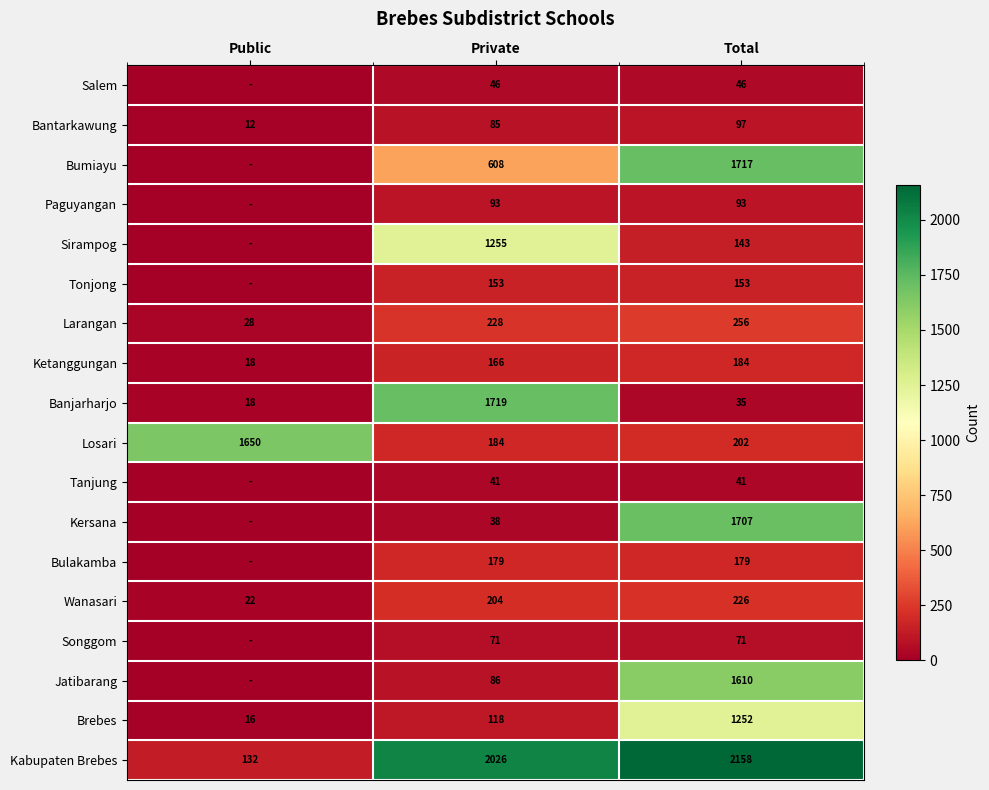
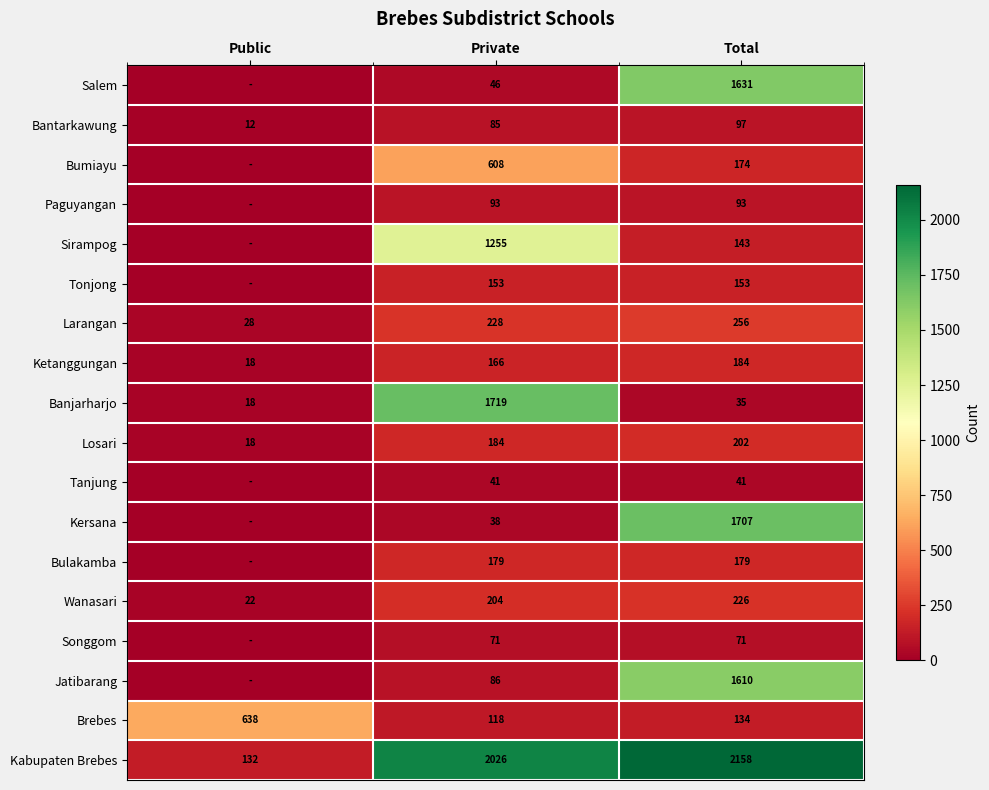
Salem, Total: 46 -> 1631
Bumiayu, Total: 1717 -> 174
Losari, Public: 1650 -> 18
Brebes, Public: 16 -> 638
Brebes, Total: 1252 -> 134
